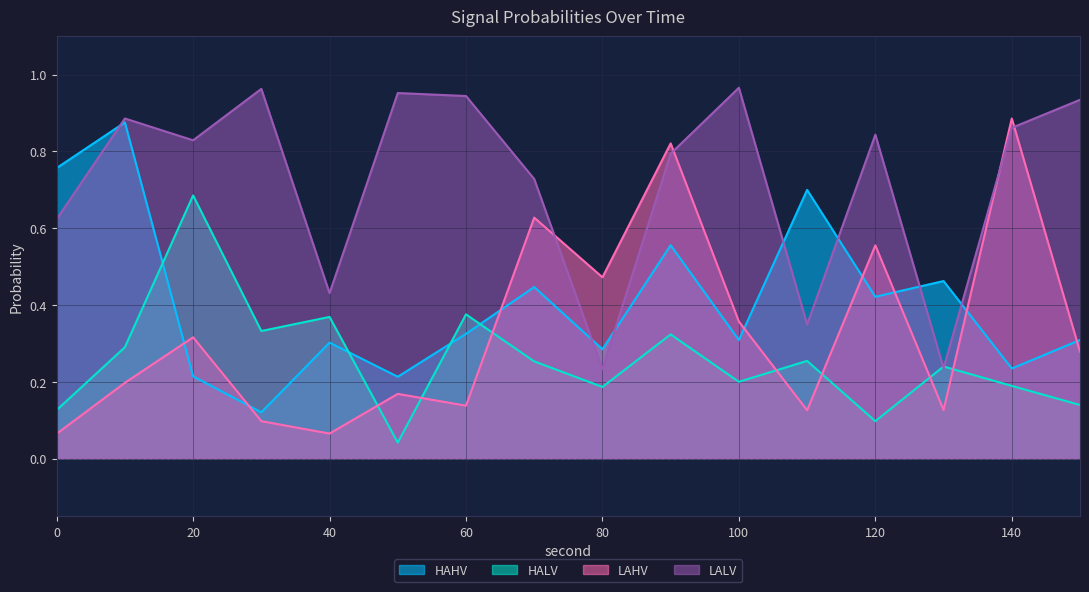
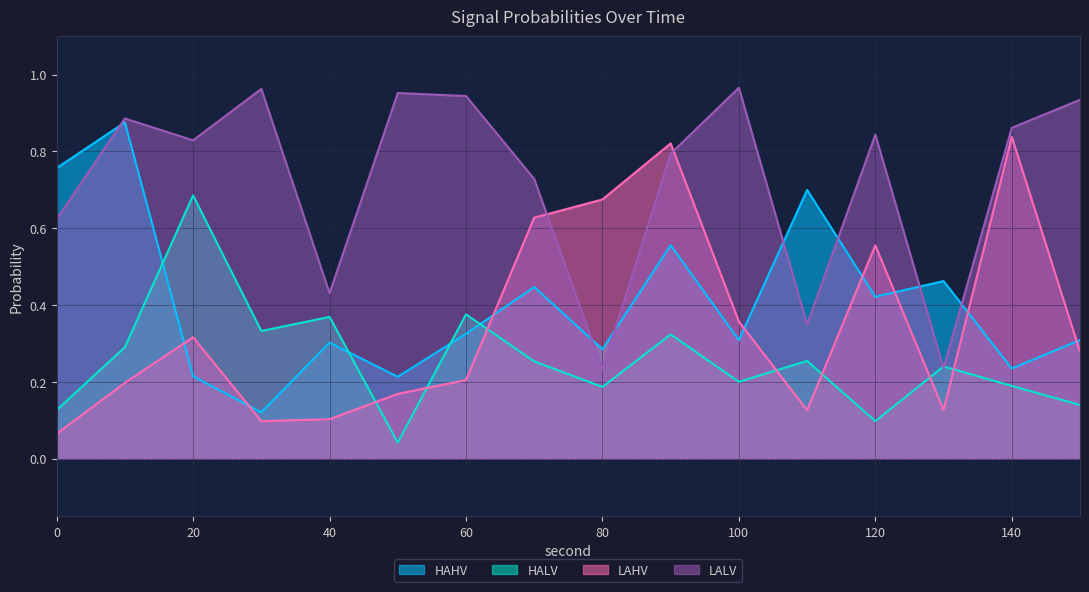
LAHV, 40: 0.07 -> 0.10
LAHV, 60: 0.14 -> 0.20
LAHV, 80: 0.47 -> 0.67
LAHV, 140: 0.89 -> 0.84
